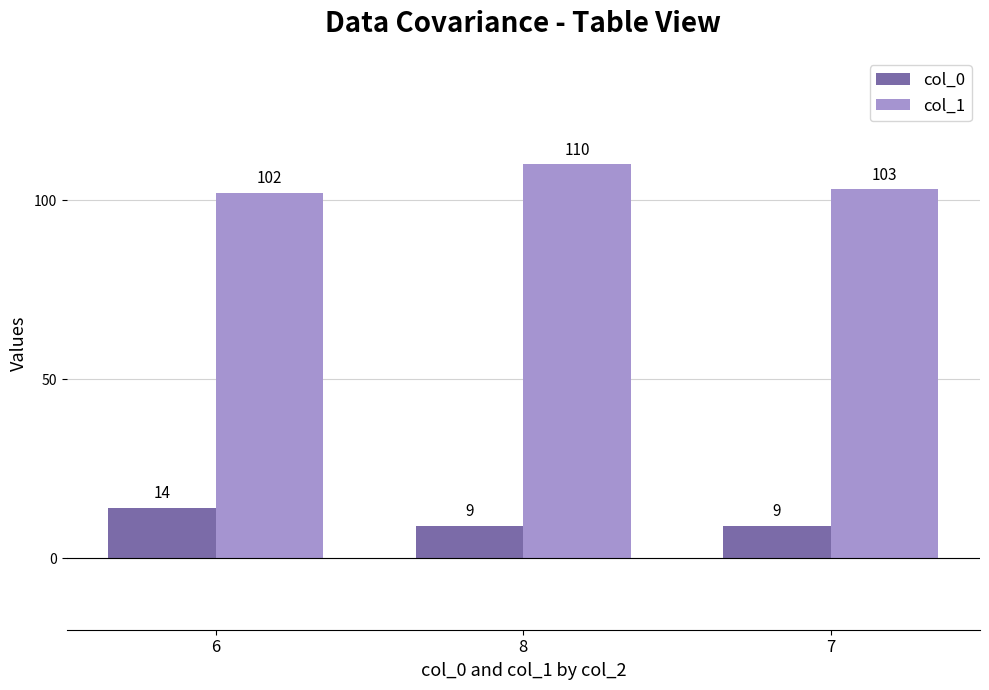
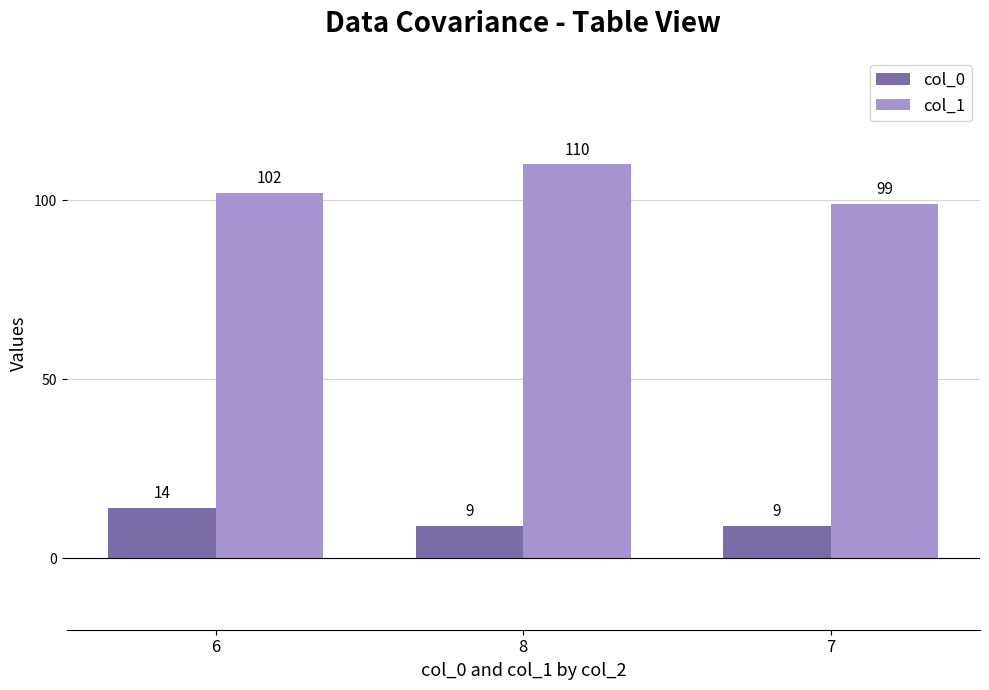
col_1, 7: 103 -> 99
